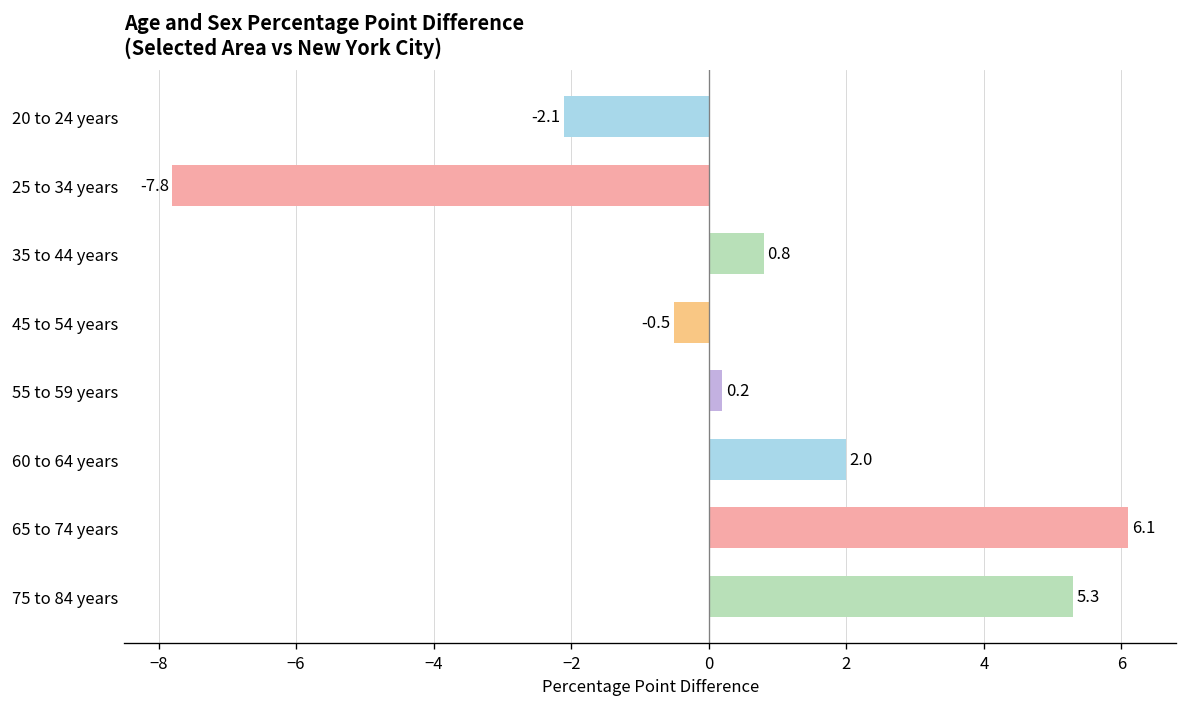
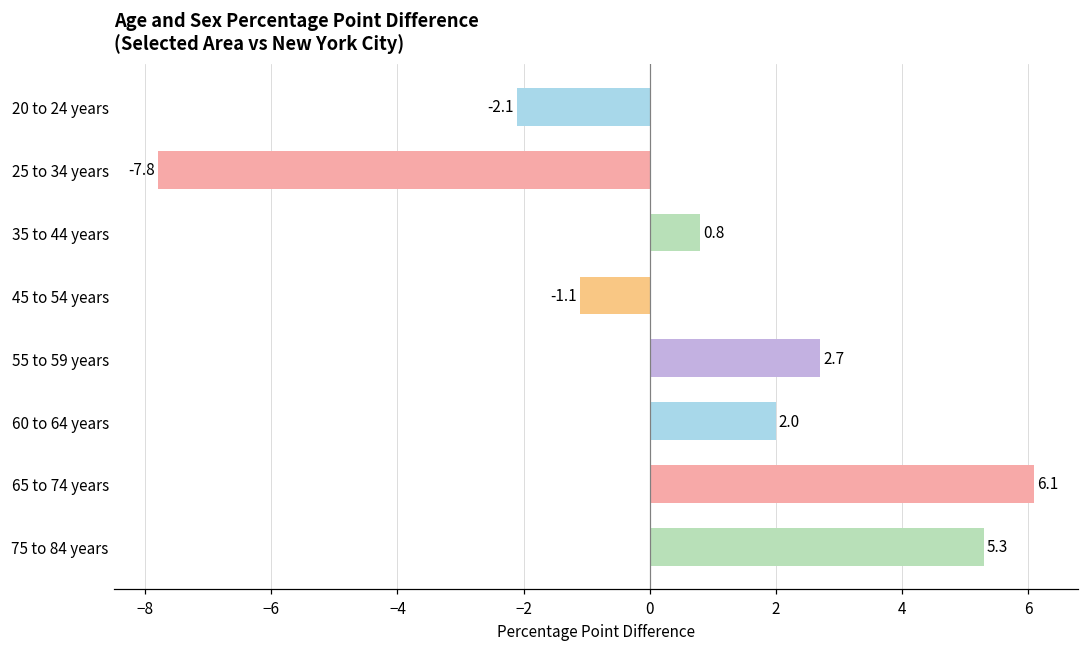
45 to 54 years: -0.5 -> -1.1
55 to 59 years: 0.2 -> 2.7
